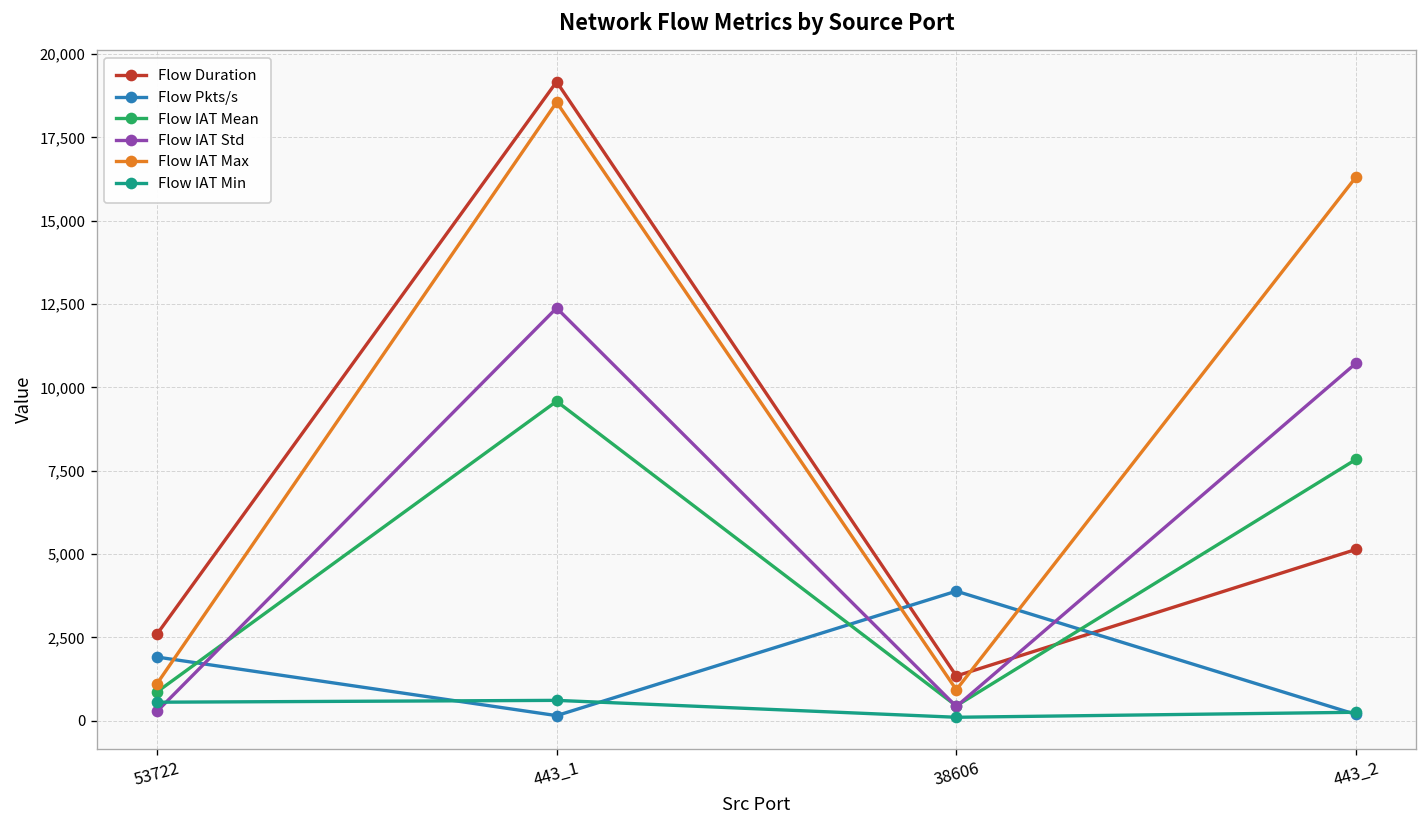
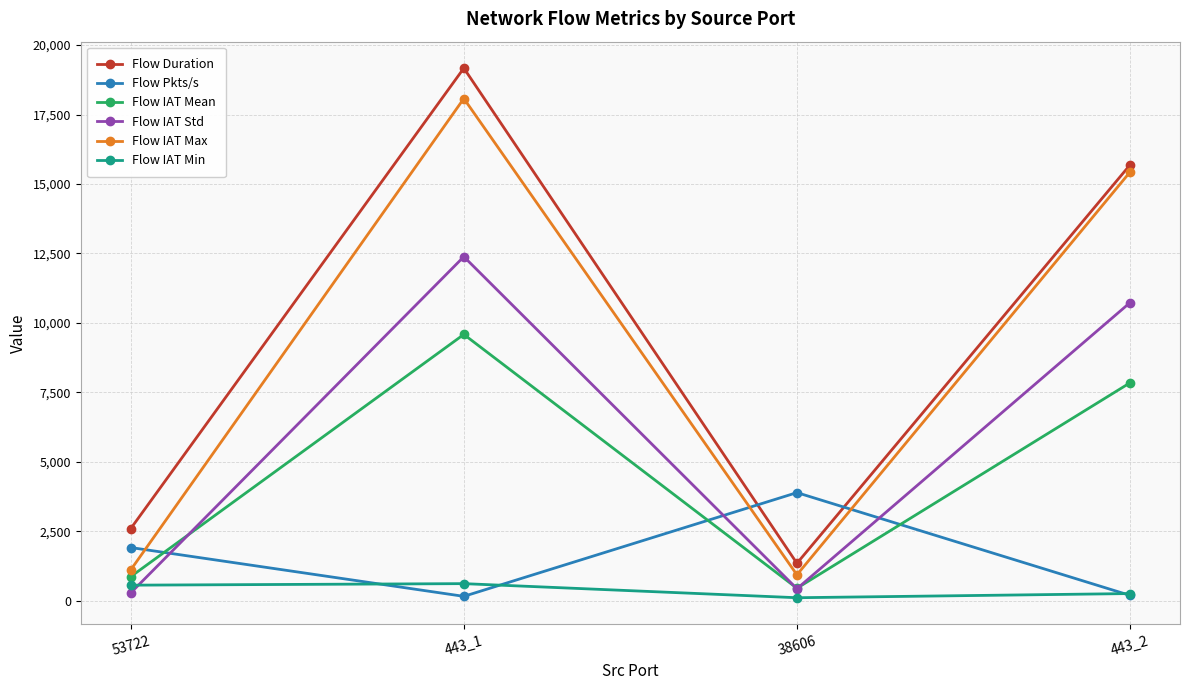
Flow IAT Max, 443_1: 18,600 -> 18,100
Flow Duration, 443_2: 5,100 -> 15,700
Flow IAT Max, 443_2: 16,300 -> 15,400
